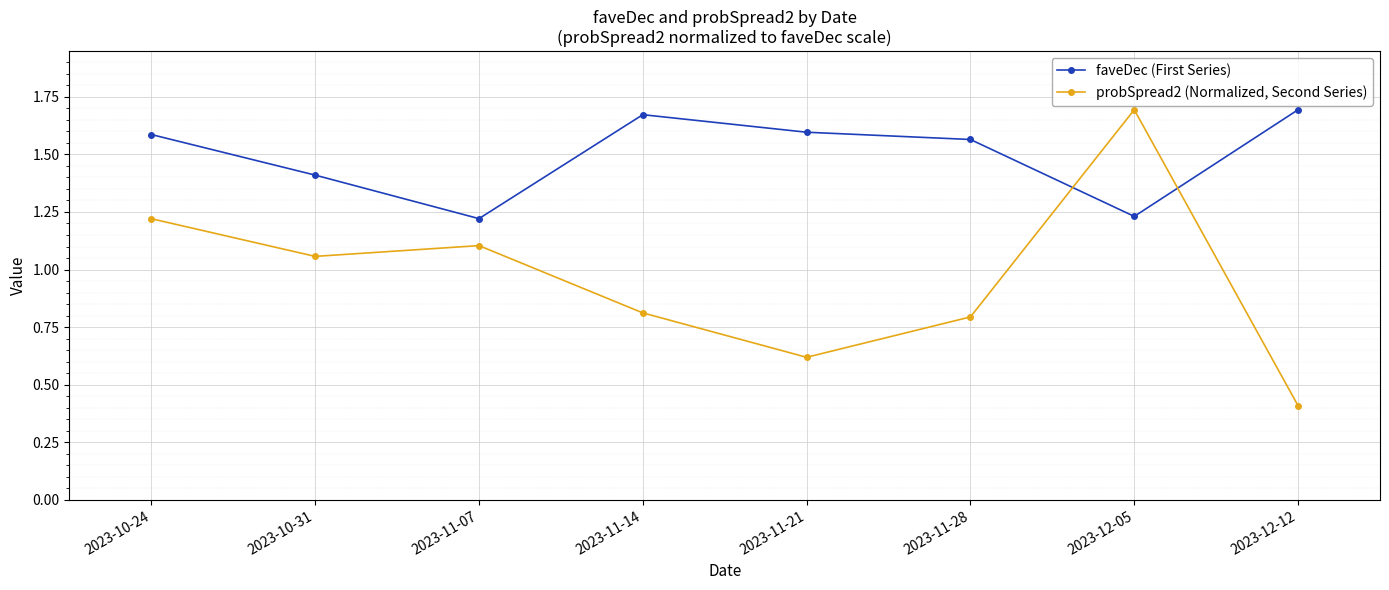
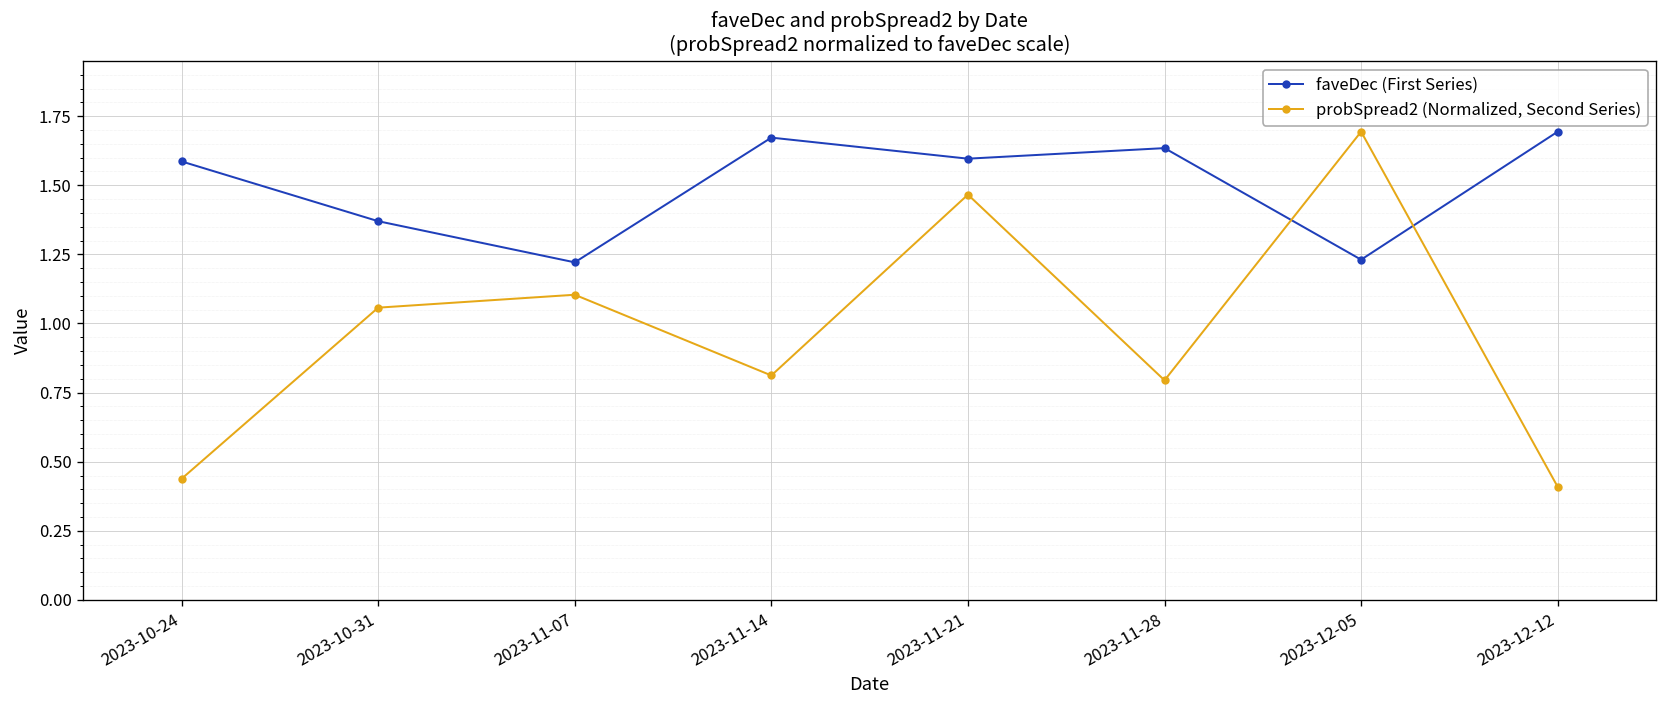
probSpread2 (Normalized, Second Series), 2023-10-24: 1.22 -> 0.44
faveDec (First Series), 2023-10-31: 1.41 -> 1.37
probSpread2 (Normalized, Second Series), 2023-11-21: 0.62 -> 1.47
faveDec (First Series), 2023-11-28: 1.56 -> 1.63
